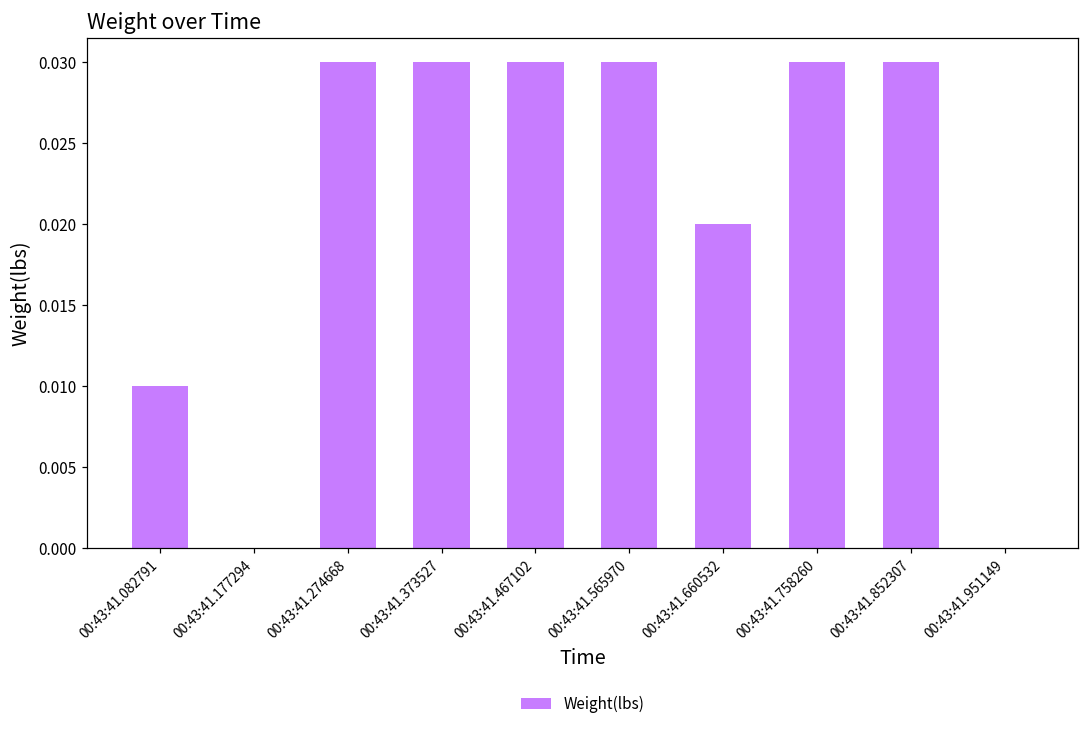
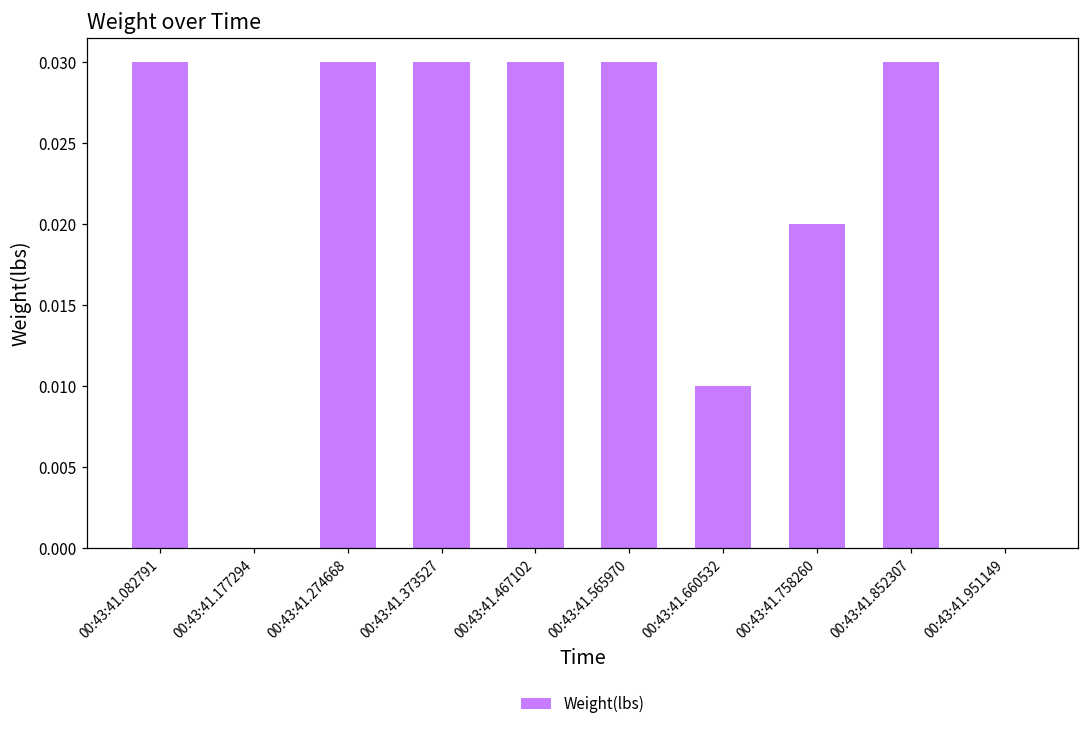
00:43:41.082791: 0.01 -> 0.03
00:43:41.660532: 0.02 -> 0.01
00:43:41.758260: 0.03 -> 0.02
